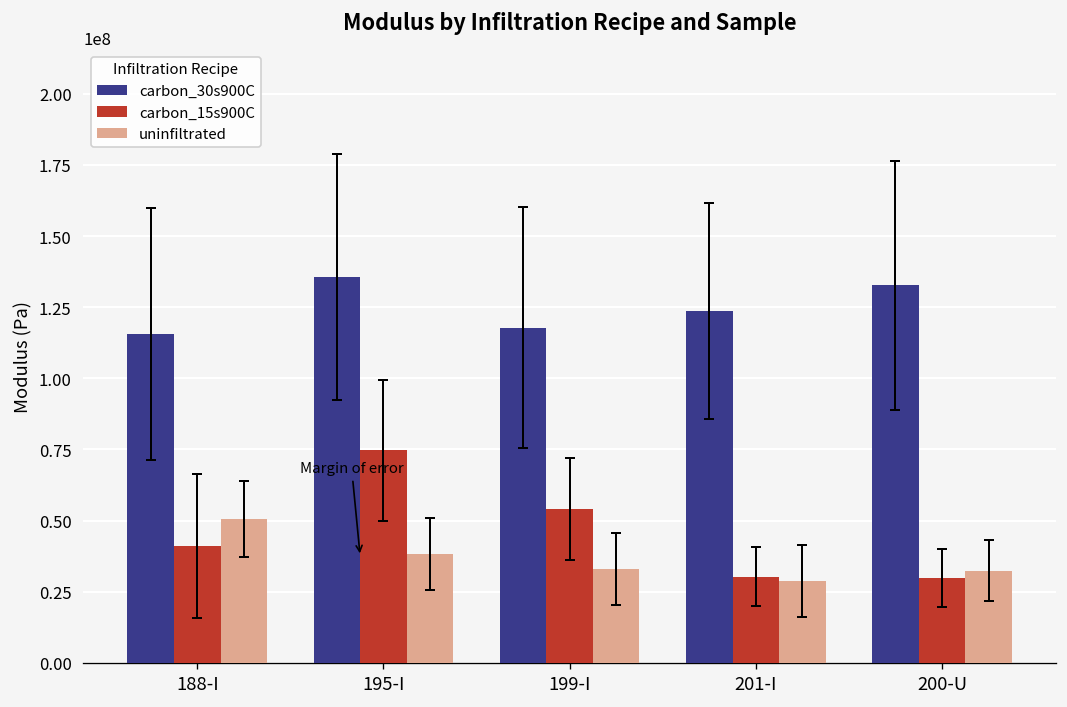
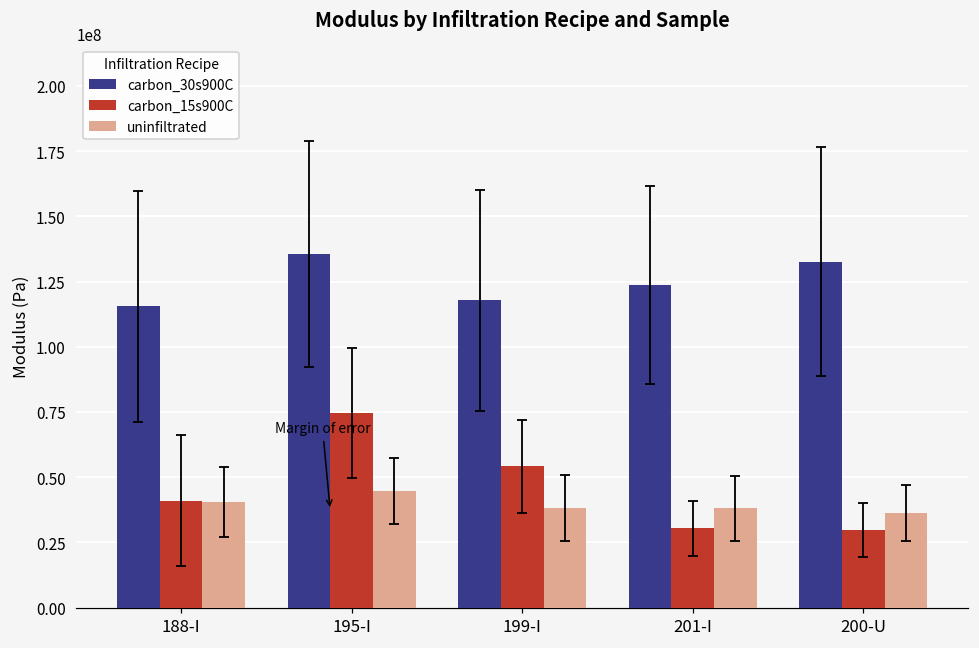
uninfiltrated, 188-I: 50000000 -> 40000000
uninfiltrated, 195-I: 38000000 -> 45000000
uninfiltrated, 199-I: 33000000 -> 38000000
uninfiltrated, 201-I: 29000000 -> 38000000
uninfiltrated, 200-U: 32000000 -> 36000000
